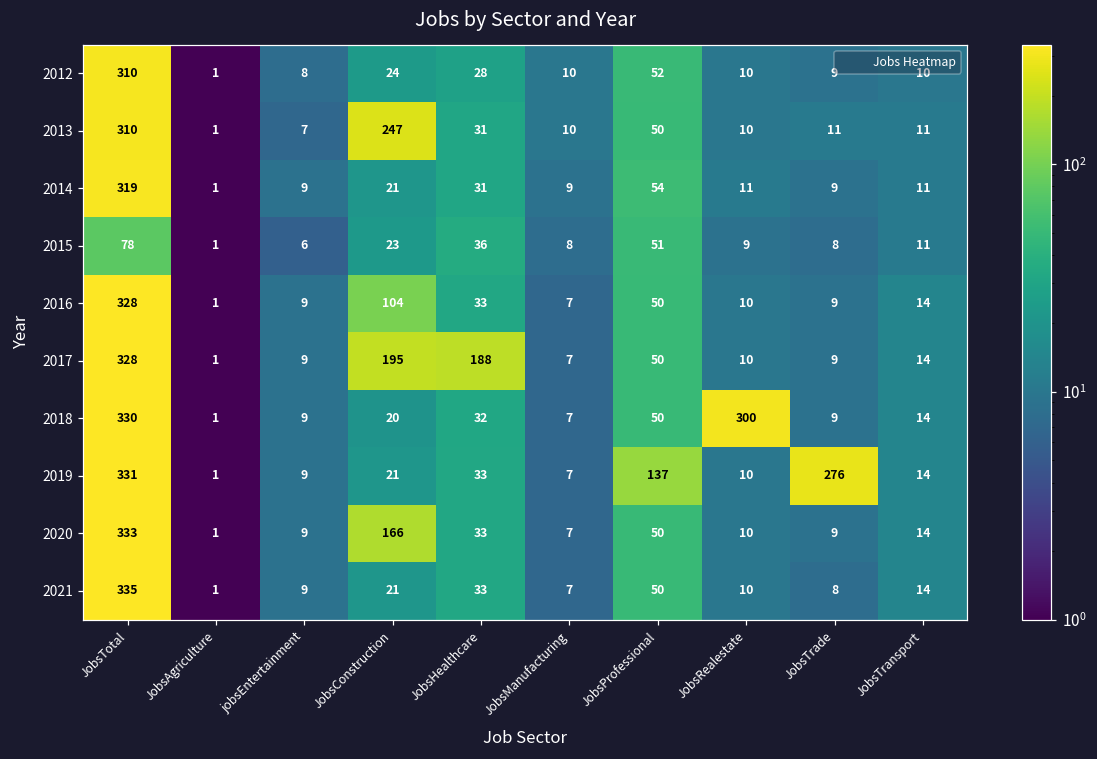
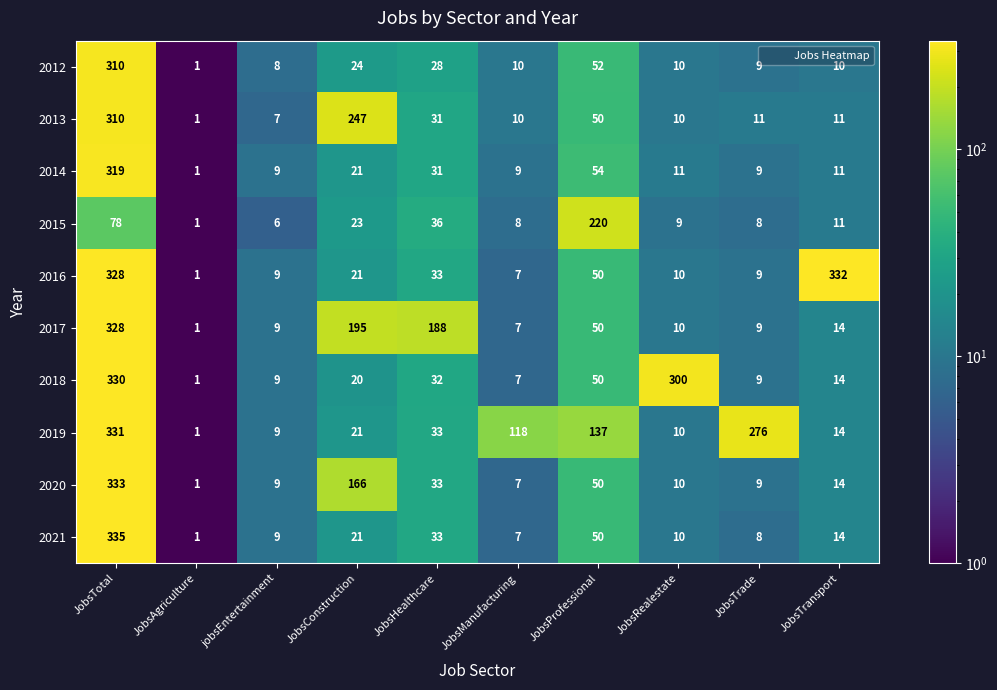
2015, JobsProfessional: 51 -> 220
2016, JobsConstruction: 104 -> 21
2016, JobsTransport: 14 -> 332
2019, JobsManufacturing: 7 -> 118
